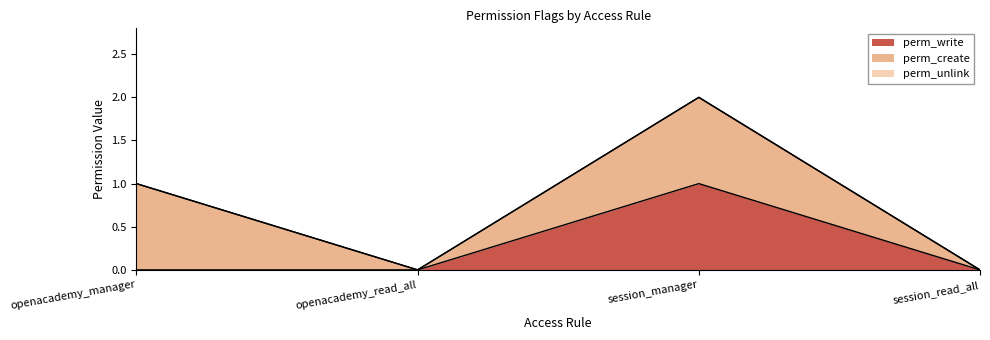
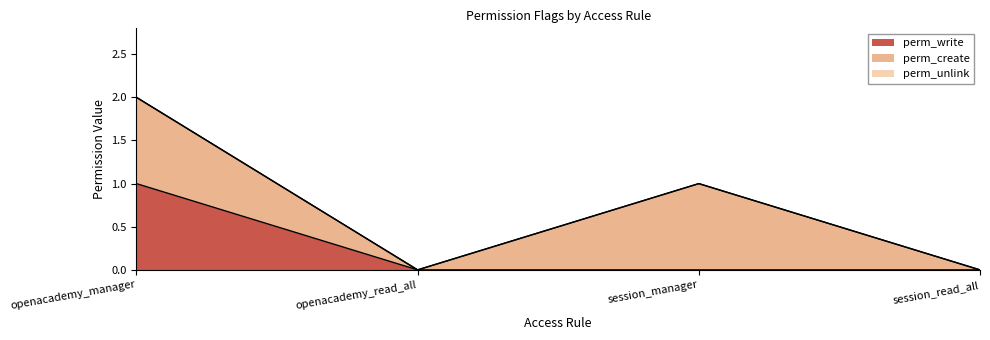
perm_write, openacademy_manager: 0 -> 1
perm_write, session_manager: 1 -> 0
